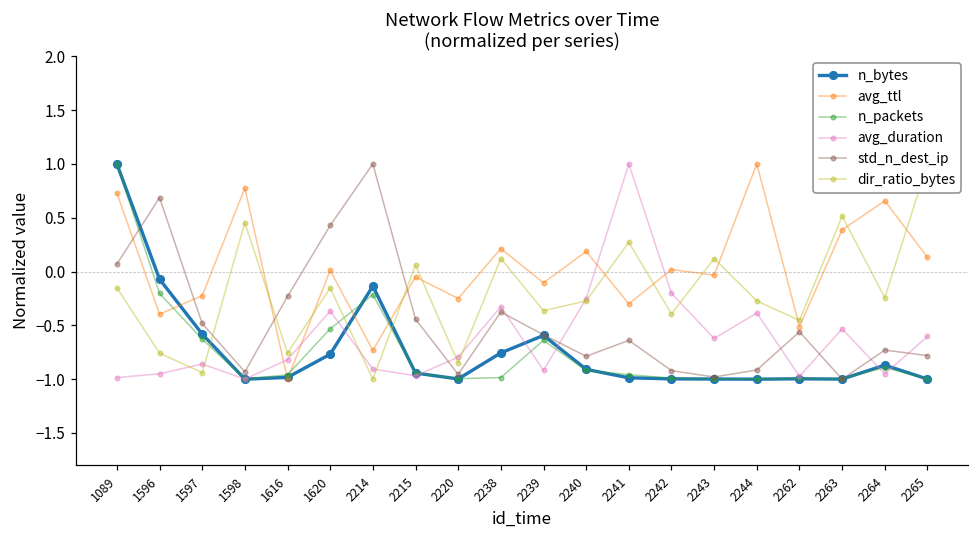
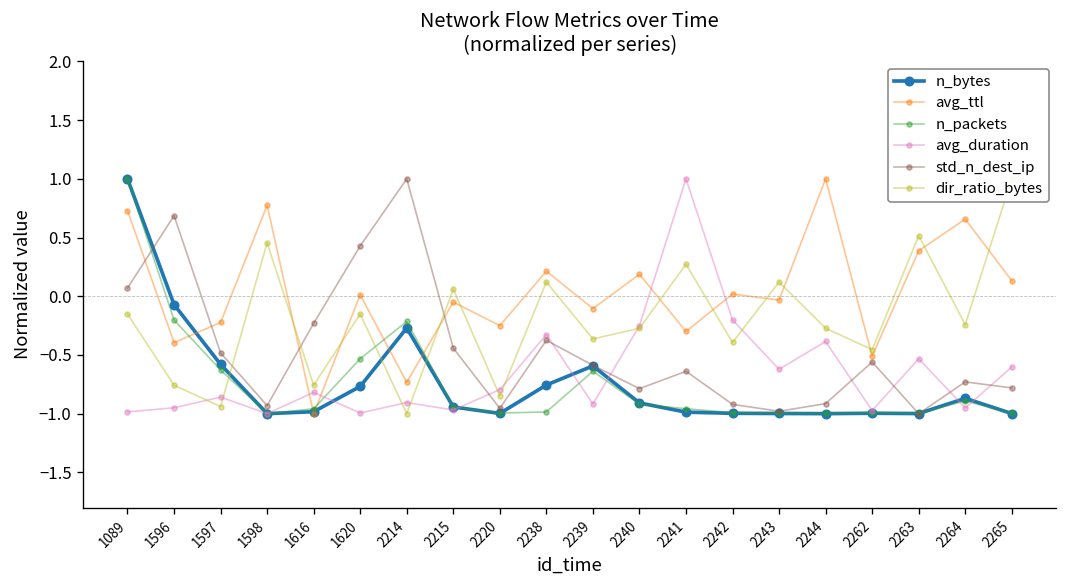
avg_duration, 1620: -0.4 -> -1.0
n_bytes, 2214: -0.1 -> -0.3
